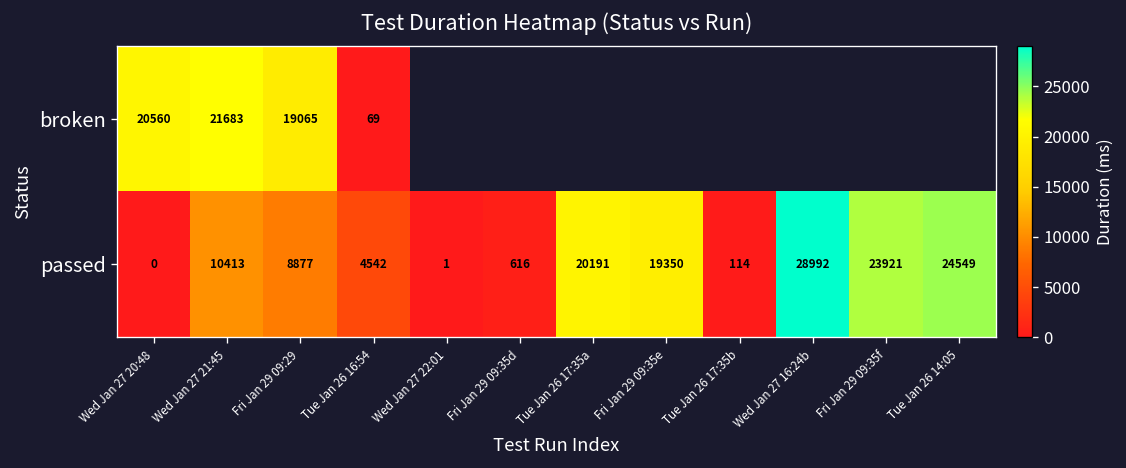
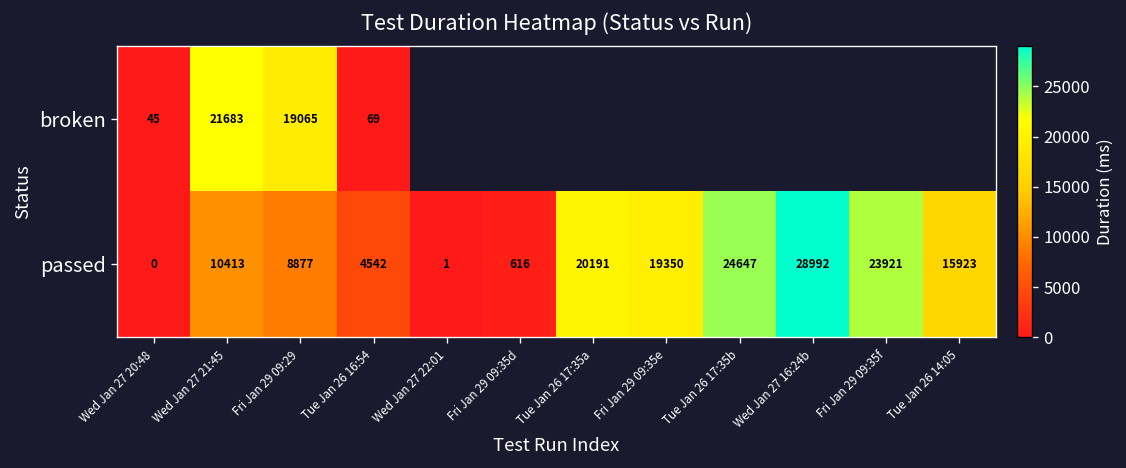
broken, Wed Jan 27 20:48: 20560 -> 45
passed, Tue Jan 26 17:35b: 114 -> 24647
passed, Tue Jan 26 14:05: 24549 -> 15923
